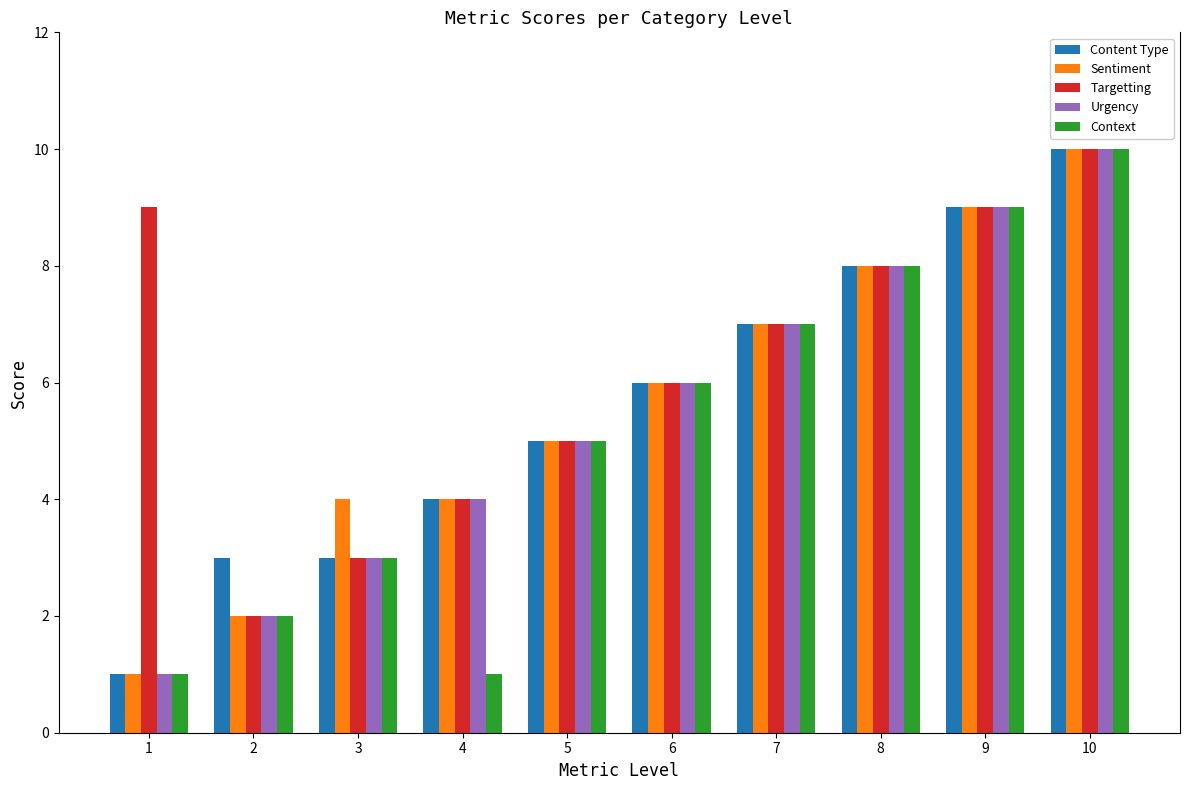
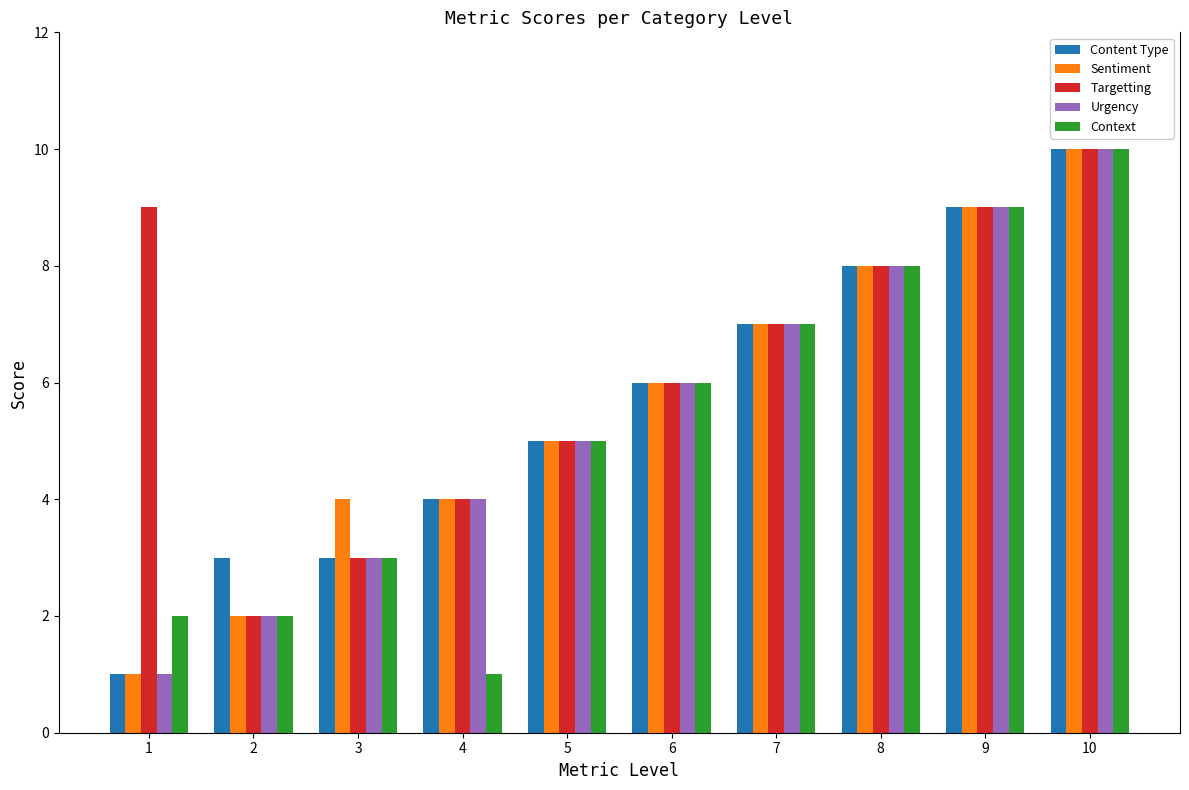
Context, 1: 1 -> 2
